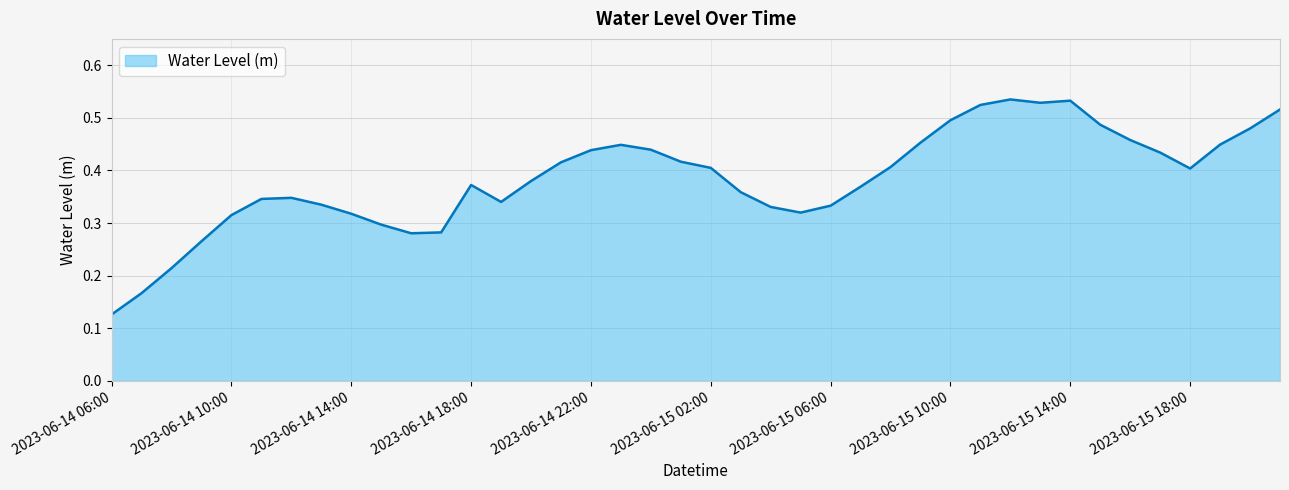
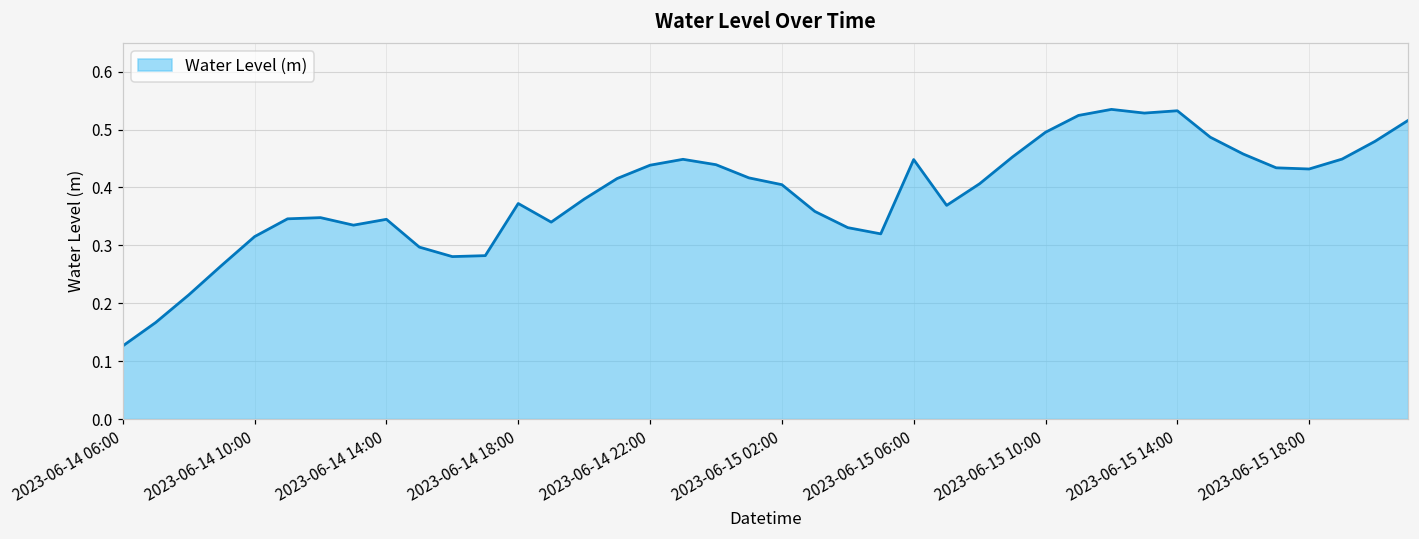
2023-06-14 14:00: 0.32 -> 0.35
2023-06-15 06:00: 0.33 -> 0.45
2023-06-15 18:00: 0.40 -> 0.43
